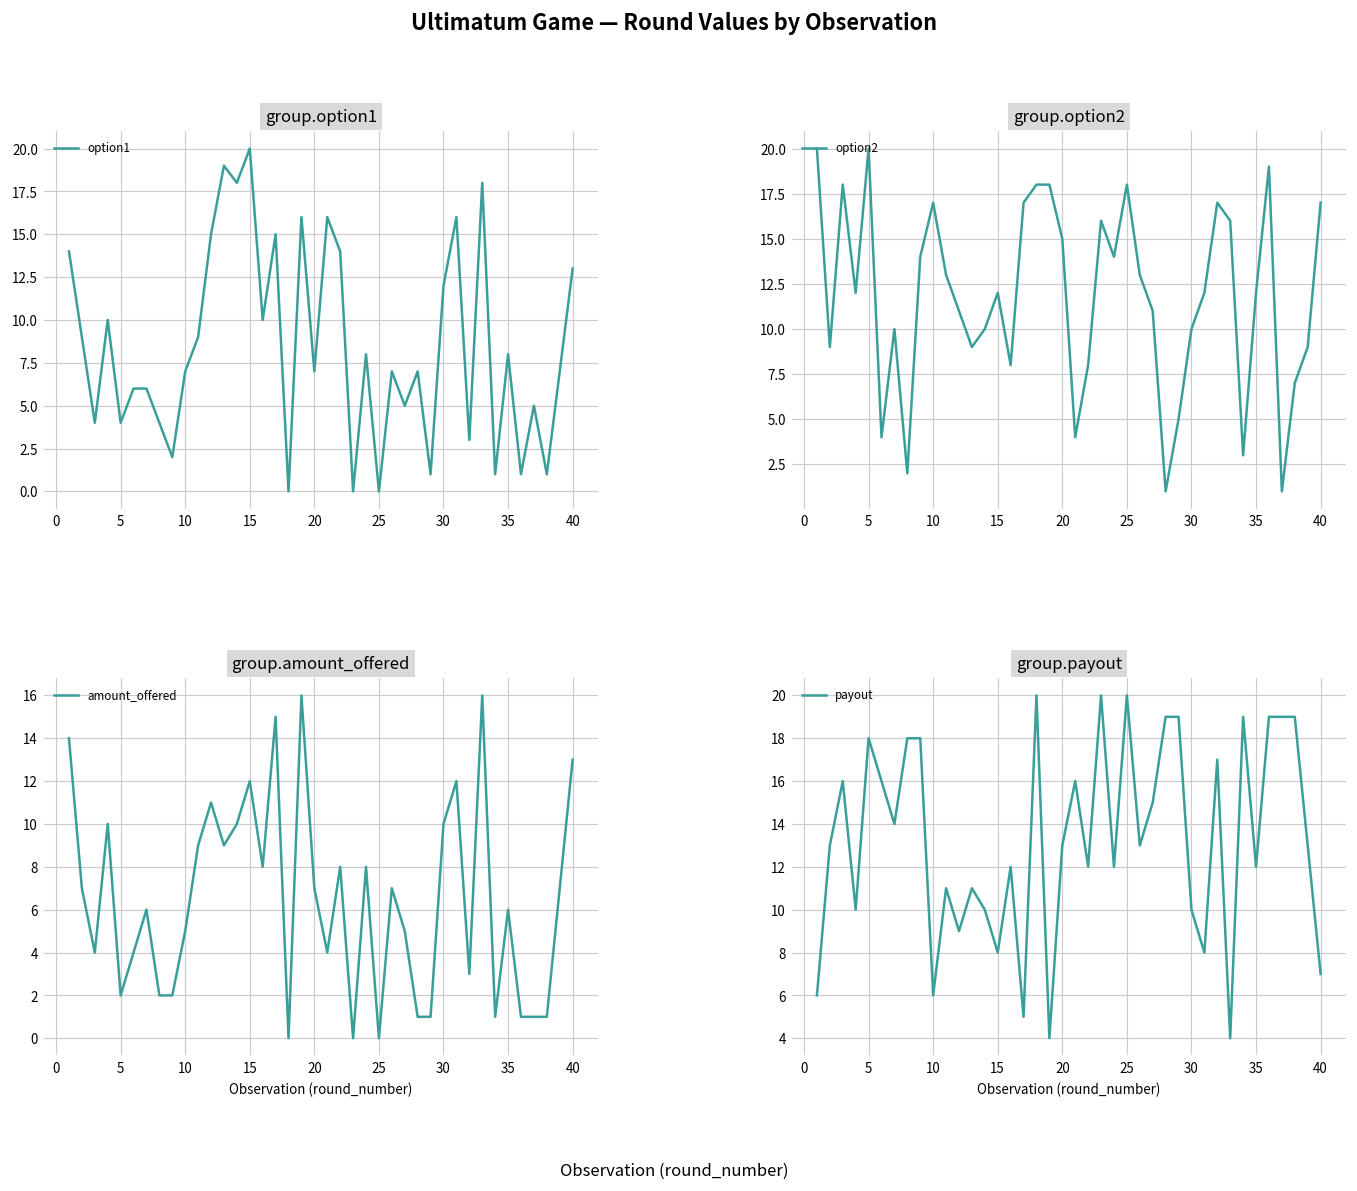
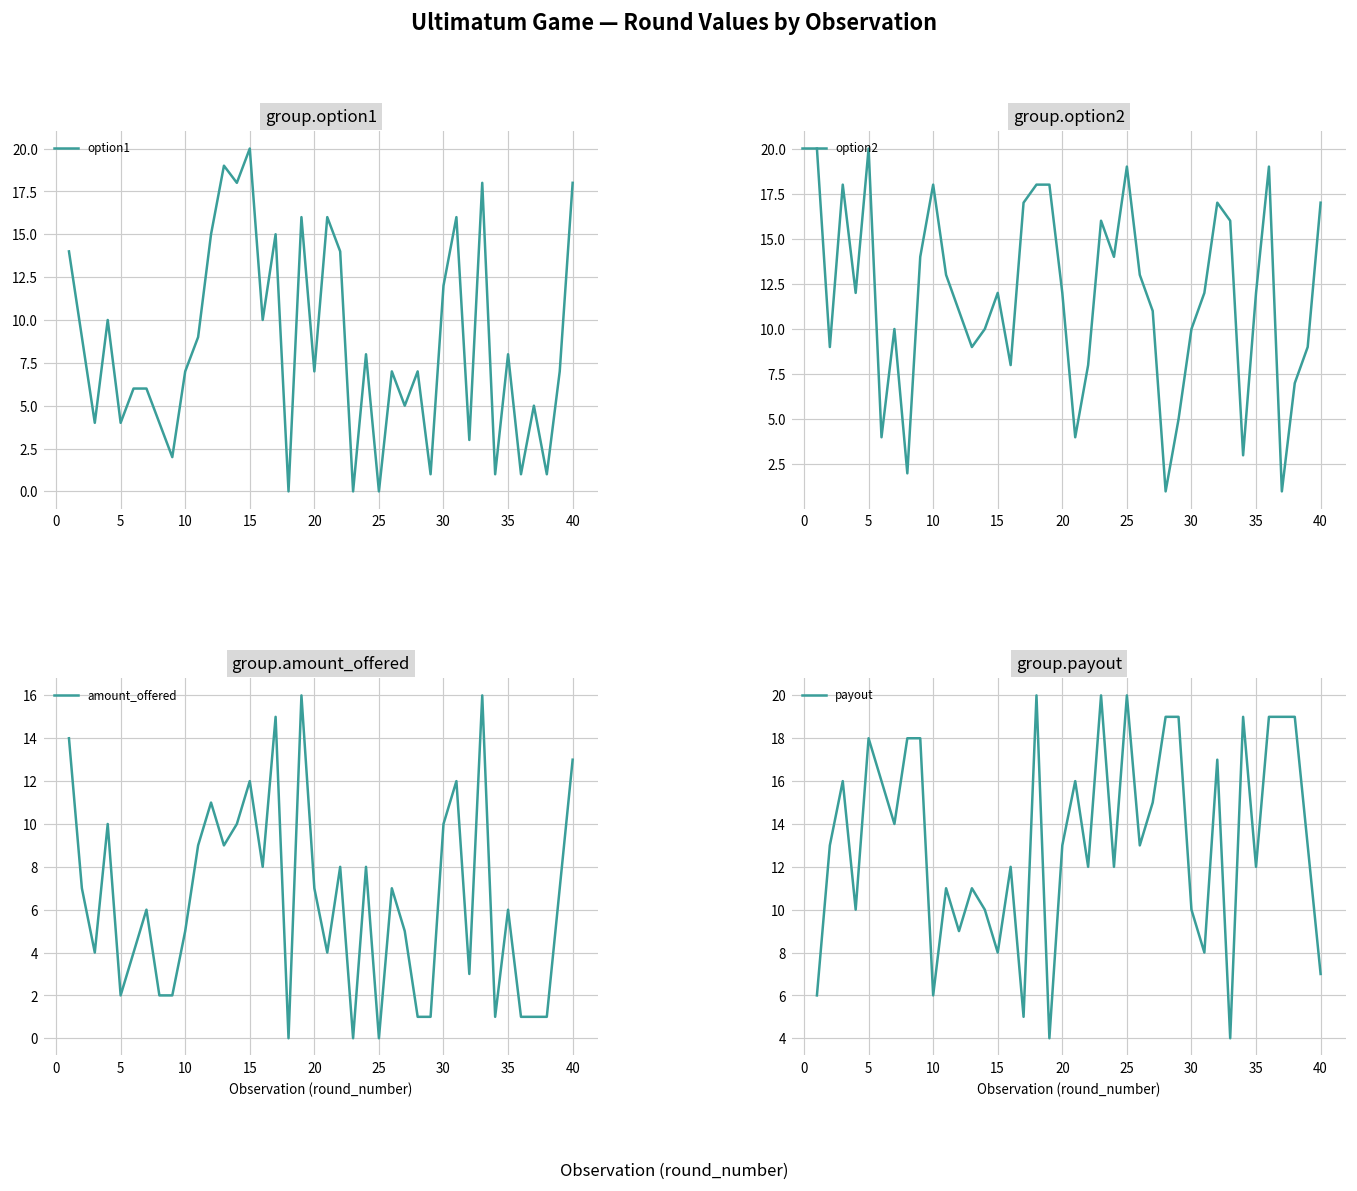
group.option1, 40: 13 -> 18
group.option2, 10: 17 -> 18
group.option2, 20: 15 -> 12
group.option2, 25: 18 -> 19
